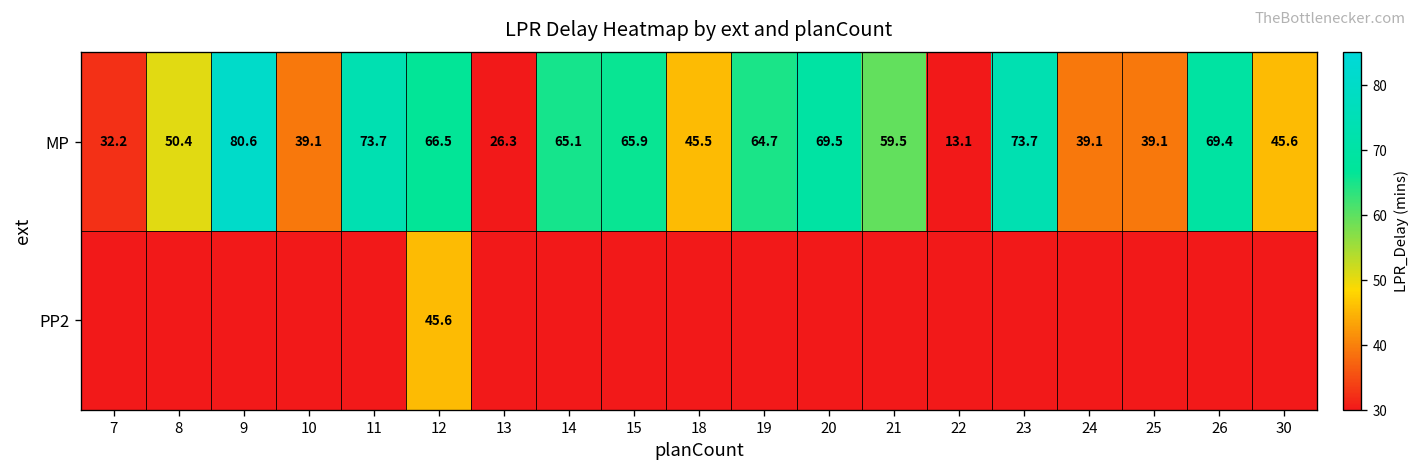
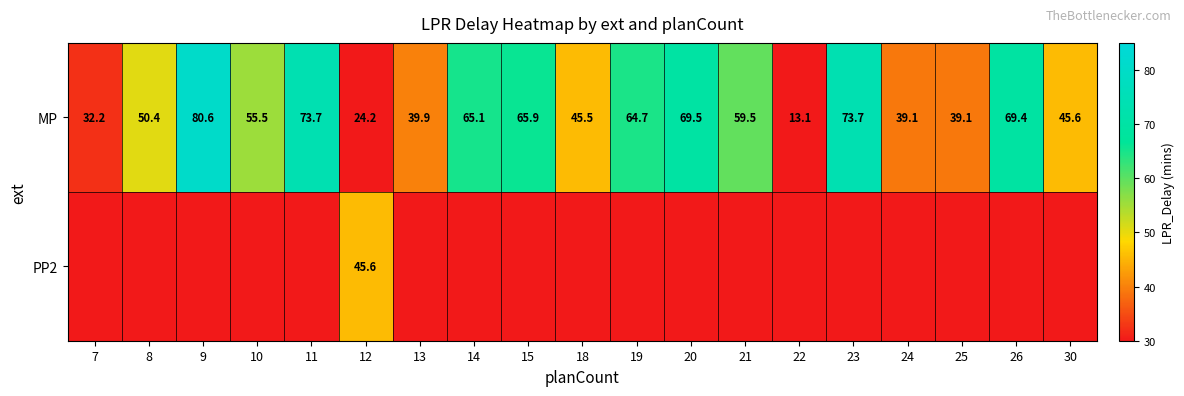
MP, 10: 39.1 -> 55.5
MP, 12: 66.5 -> 24.2
MP, 13: 26.3 -> 39.9
